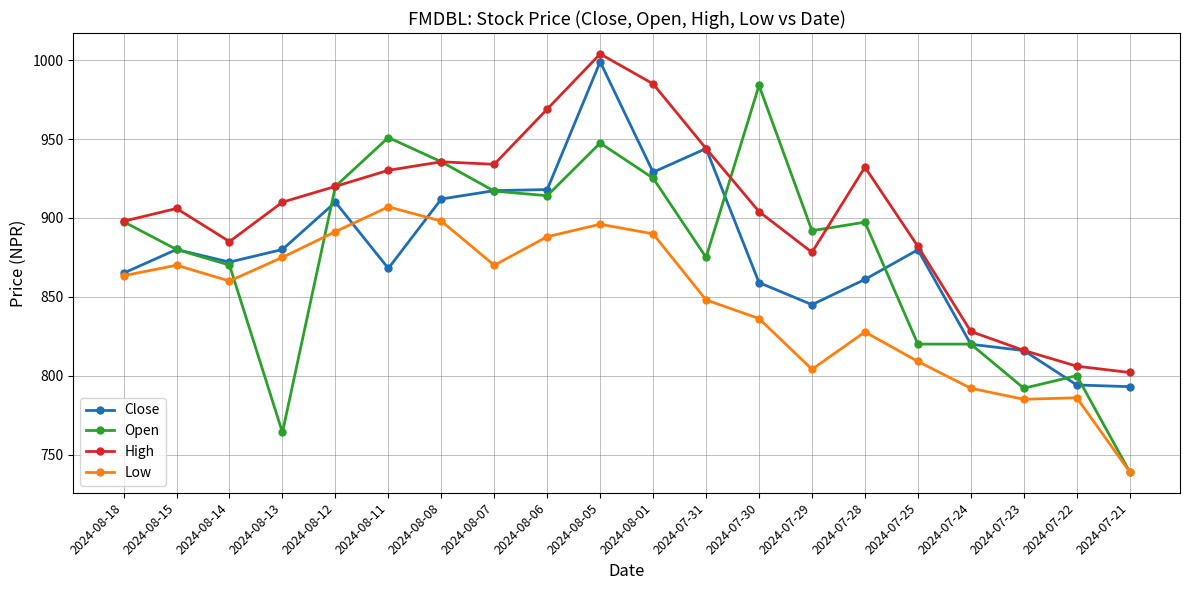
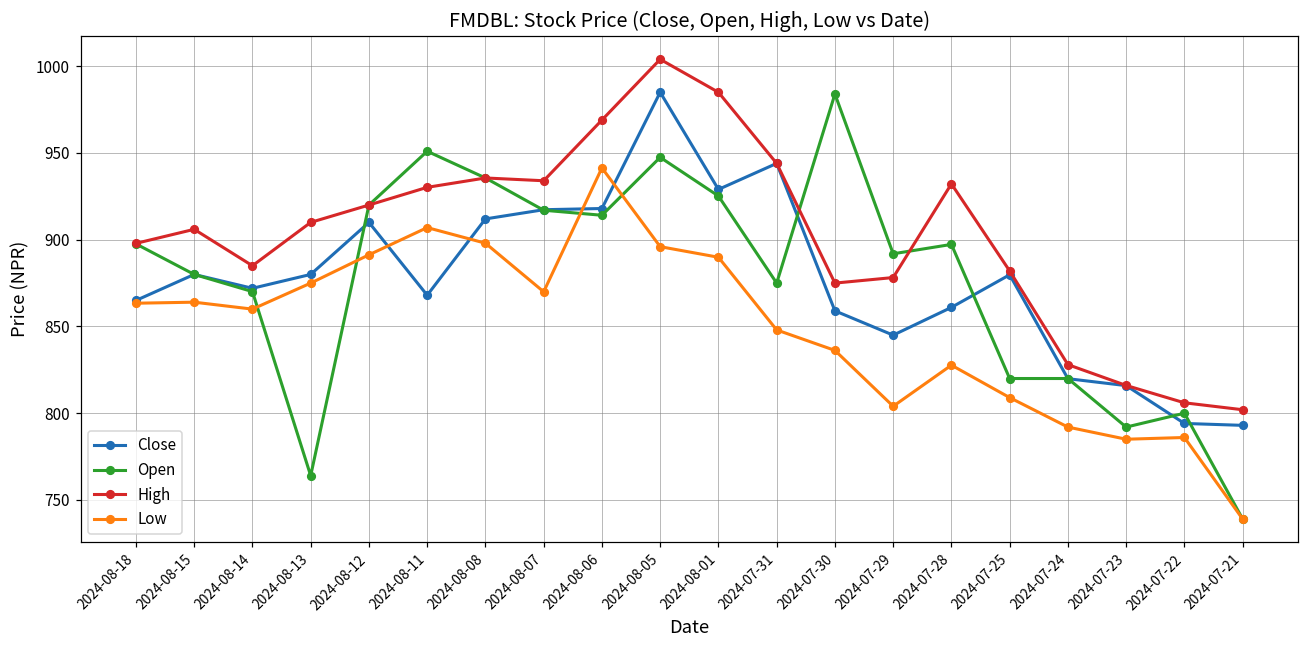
Low, 2024-08-15: 870 -> 864
Low, 2024-08-06: 888 -> 941
Close, 2024-08-05: 999 -> 985
High, 2024-07-30: 904 -> 875
